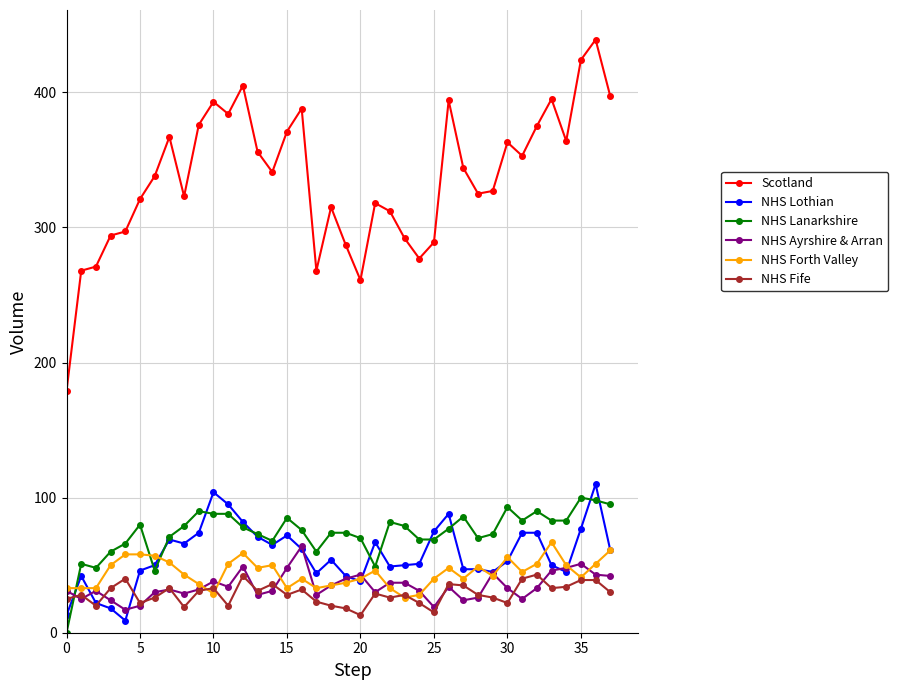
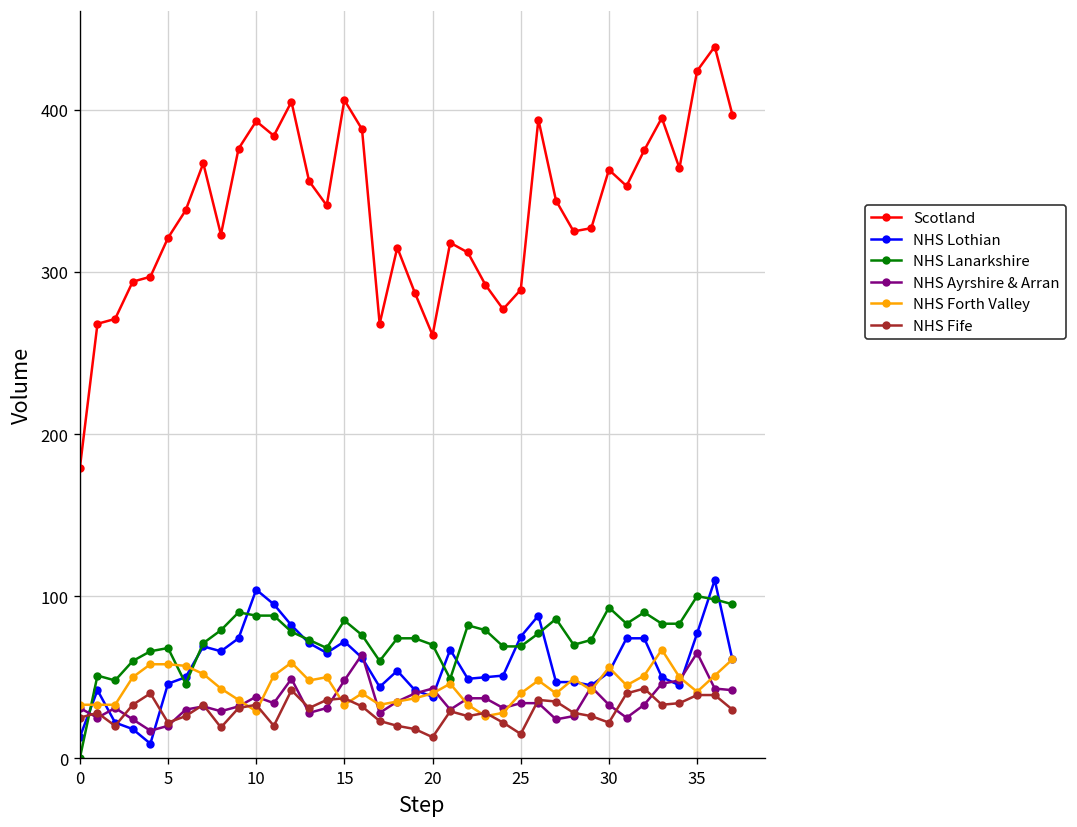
NHS Lanarkshire, 5: 80 -> 68
Scotland, 15: 371 -> 406
NHS Fife, 15: 28 -> 37
NHS Ayrshire & Arran, 25: 19 -> 34
NHS Ayrshire & Arran, 35: 51 -> 65
